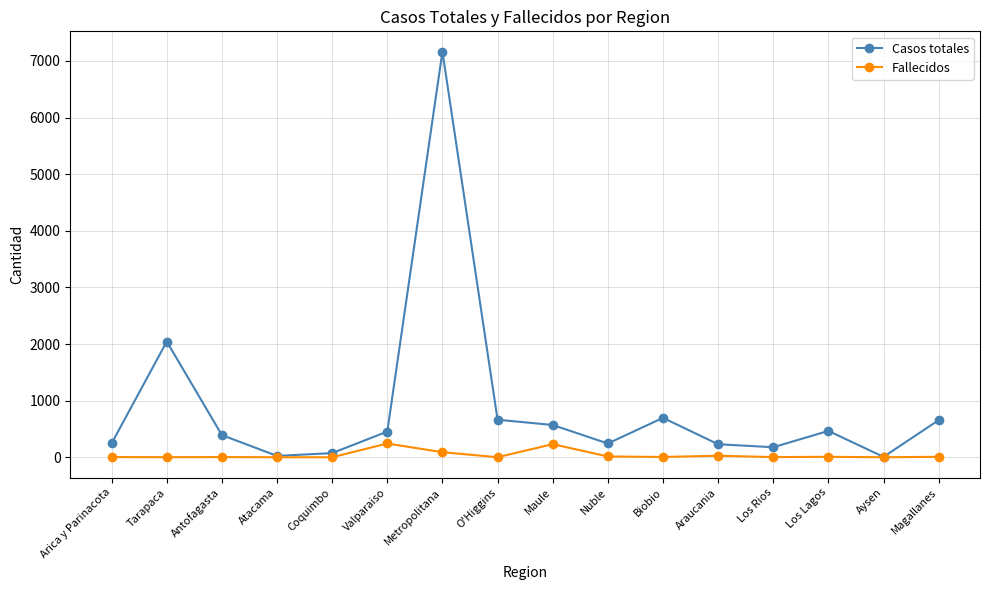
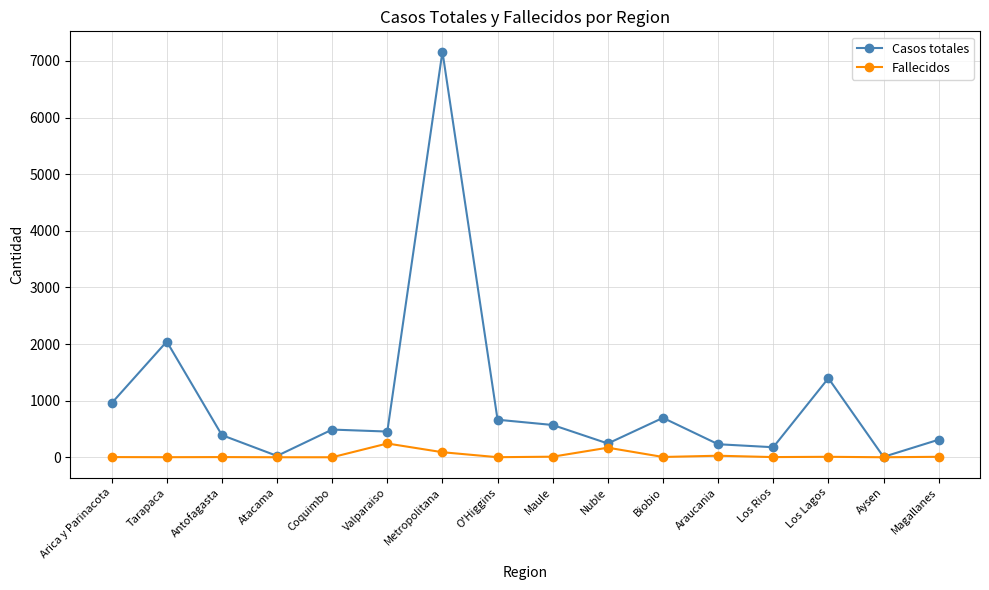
Casos totales, Arica y Parinacota: 200 -> 1000
Casos totales, Coquimbo: 100 -> 500
Fallecidos, Maule: 200 -> 0
Fallecidos, Nuble: 0 -> 200
Casos totales, Los Lagos: 500 -> 1400
Casos totales, Magallanes: 700 -> 300
